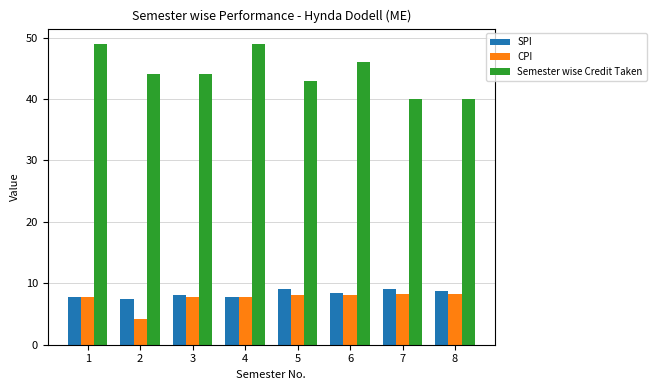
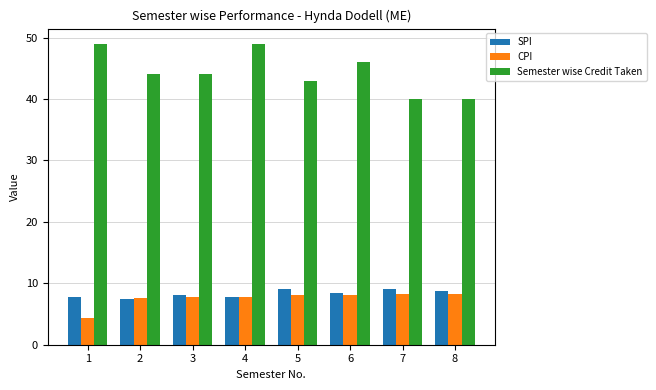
CPI, 1: 8 -> 4
CPI, 2: 4 -> 8
